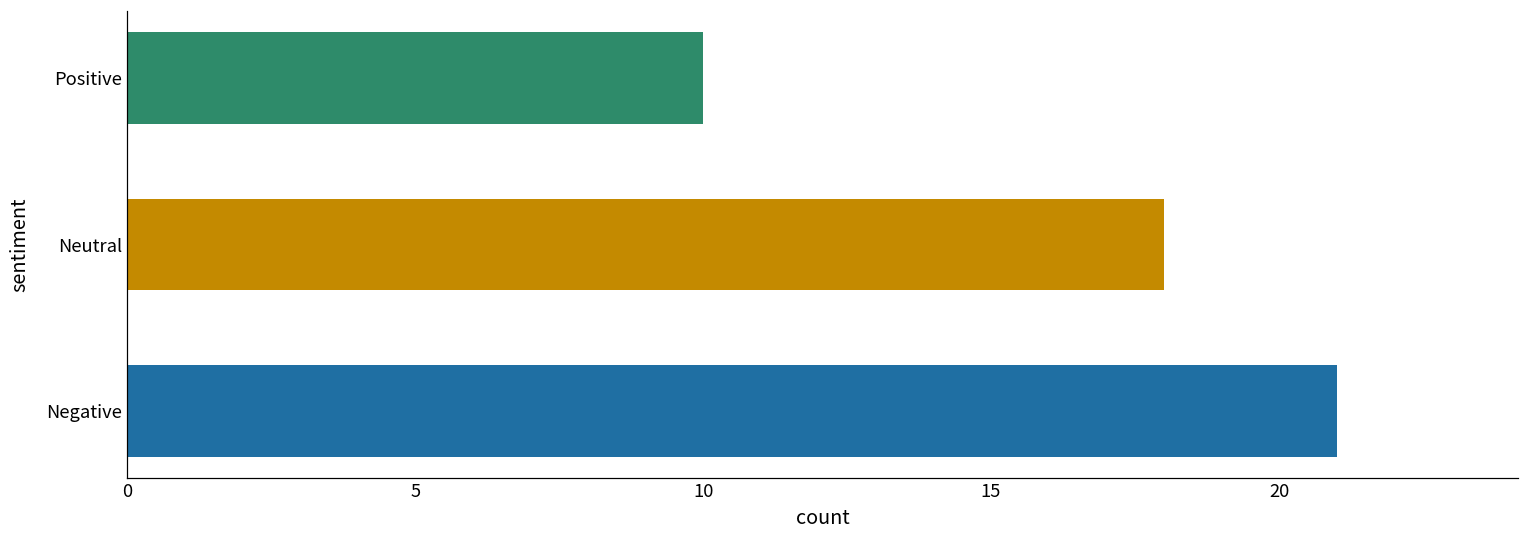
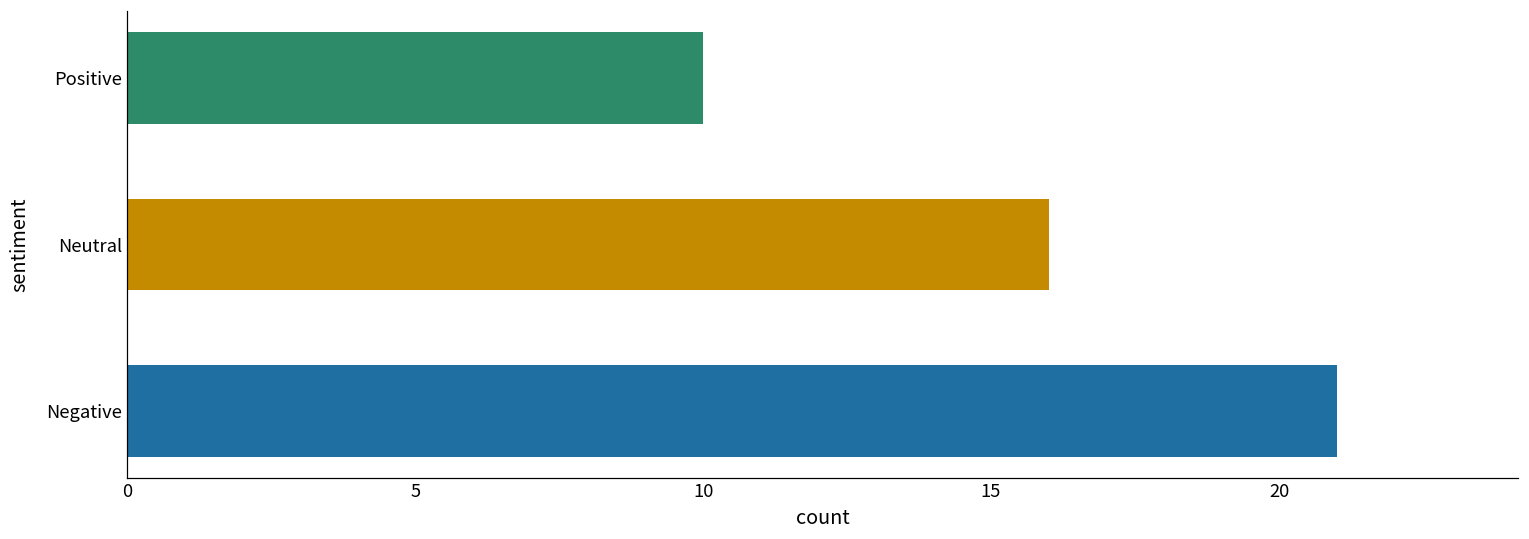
Neutral: 18 -> 16
